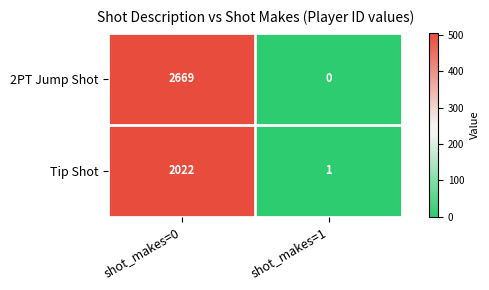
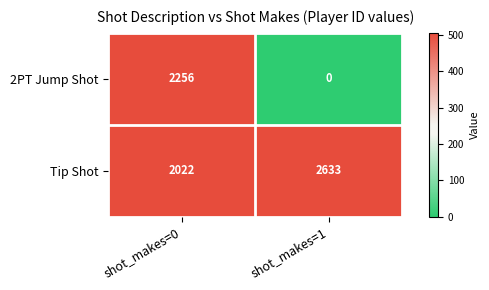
2PT Jump Shot, shot_makes=0: 2669 -> 2256
Tip Shot, shot_makes=1: 1 -> 2633
